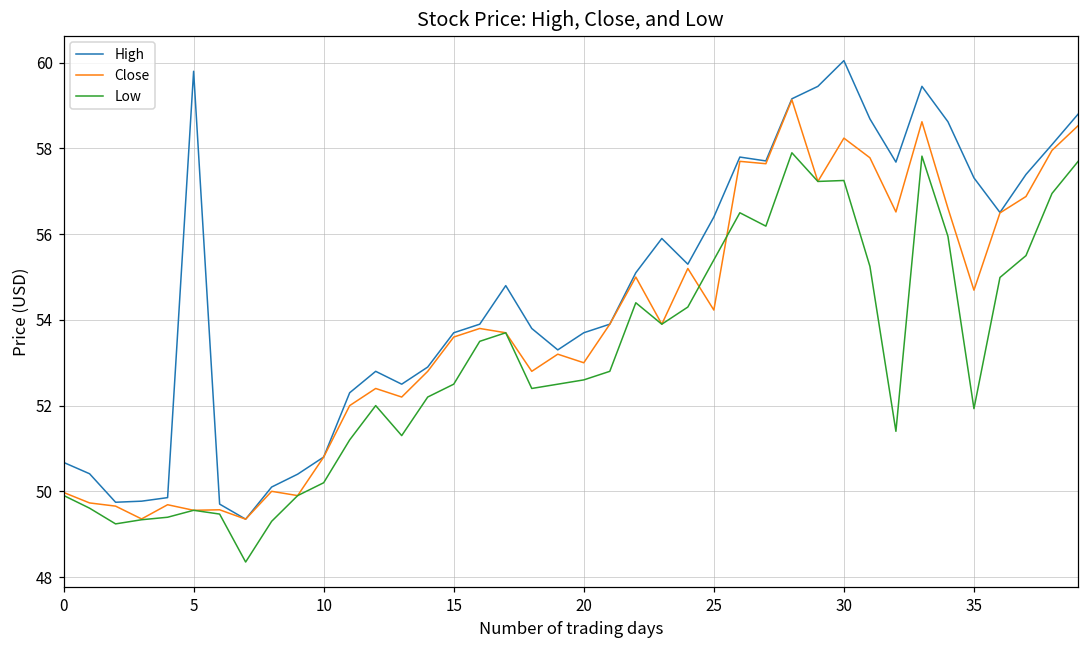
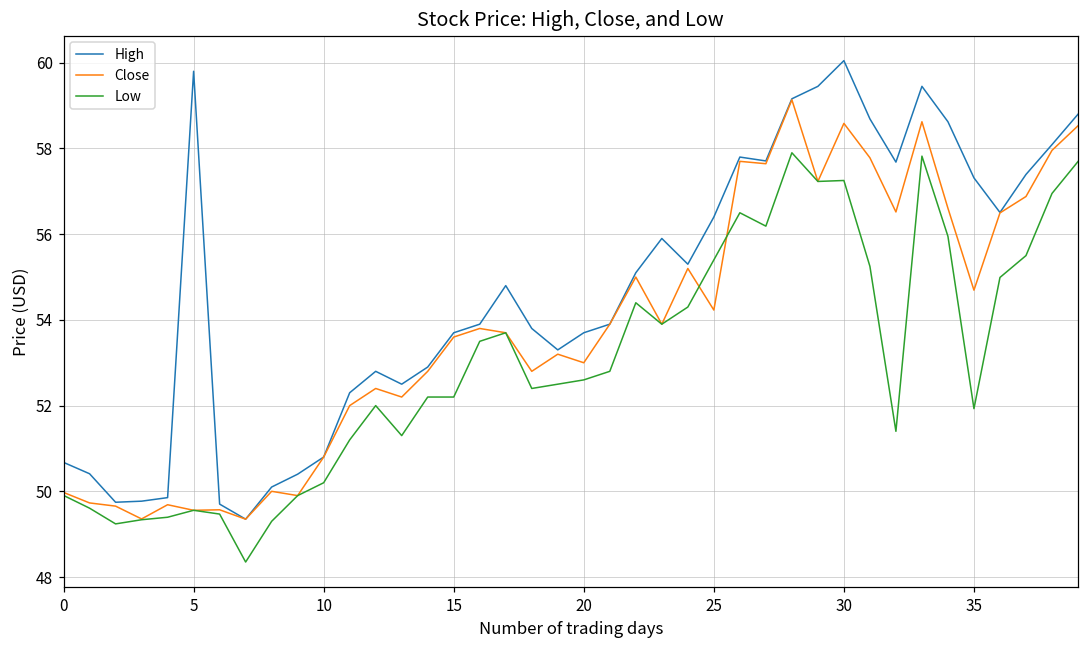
Low, 15: 52.5 -> 52.2
Close, 30: 58.2 -> 58.6
